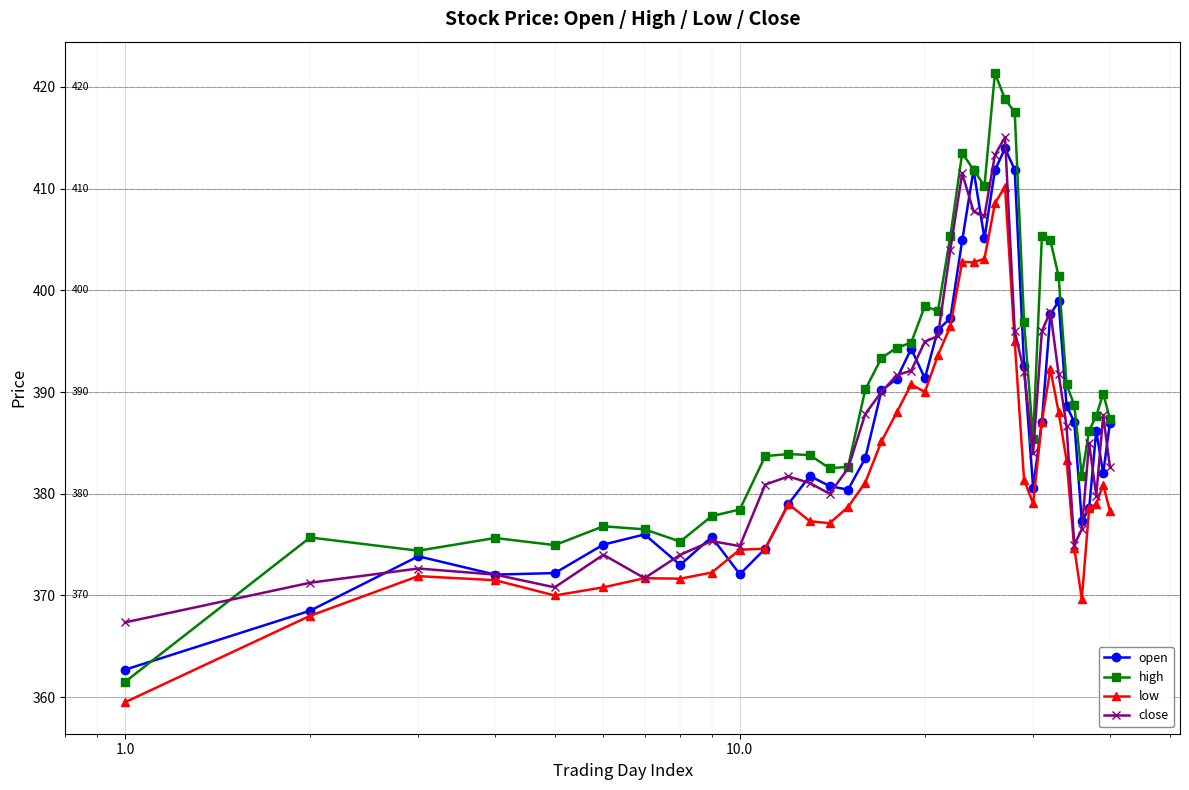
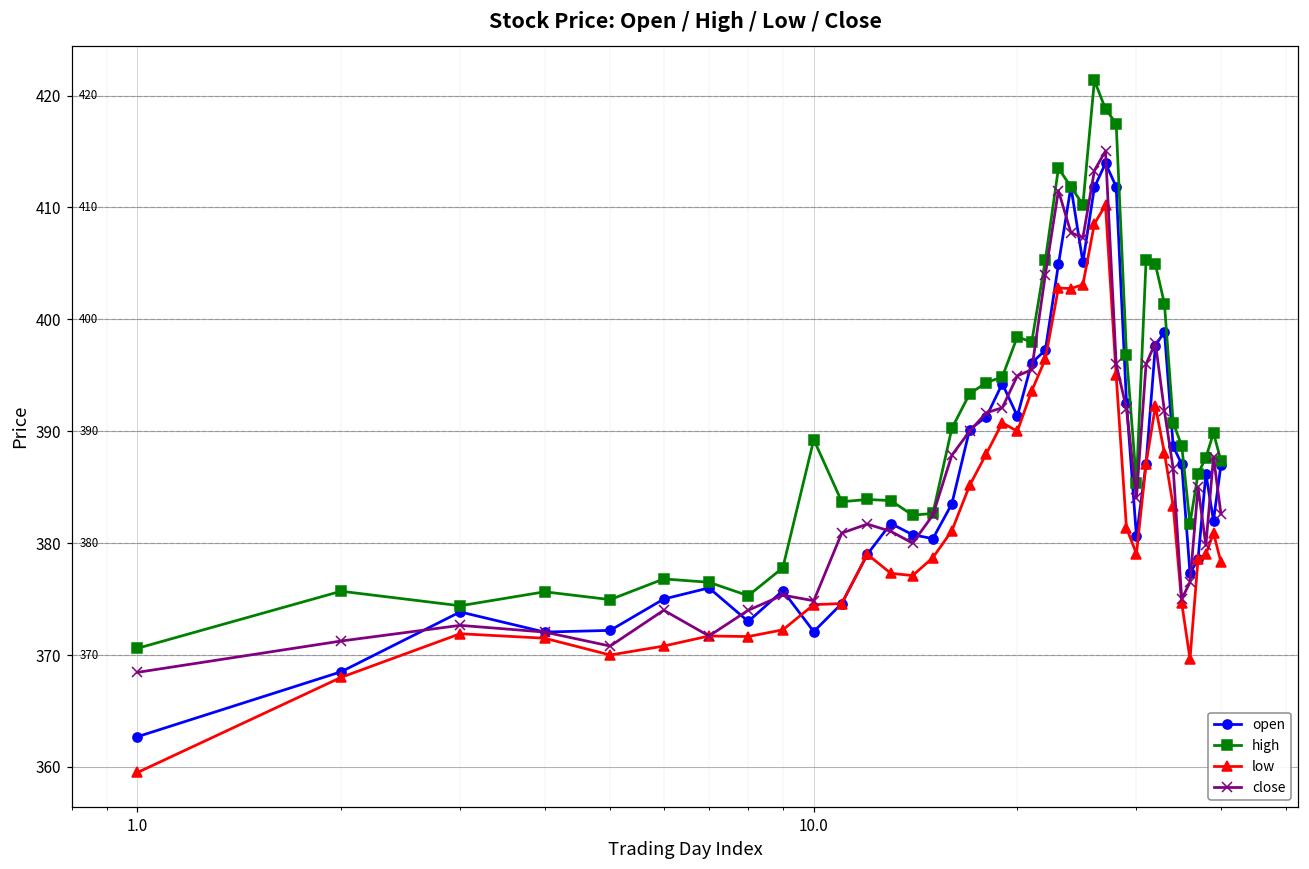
high, 1.0: 361.5 -> 370.6
close, 1.0: 367.4 -> 368.5
high, 10.0: 378.5 -> 389.3
